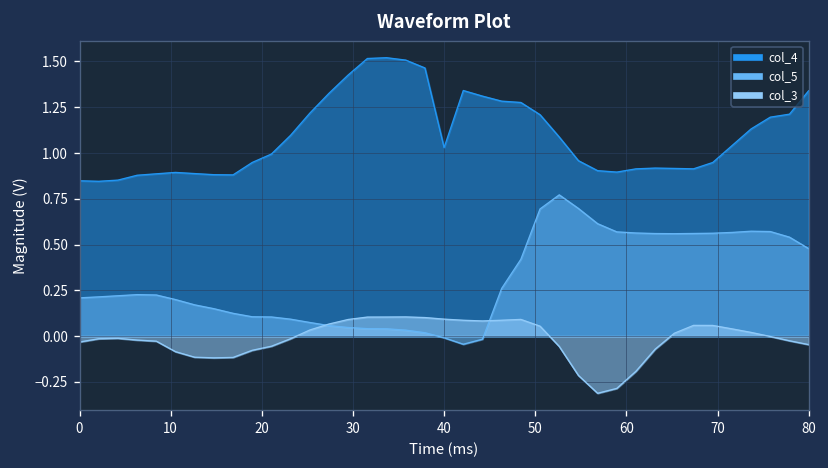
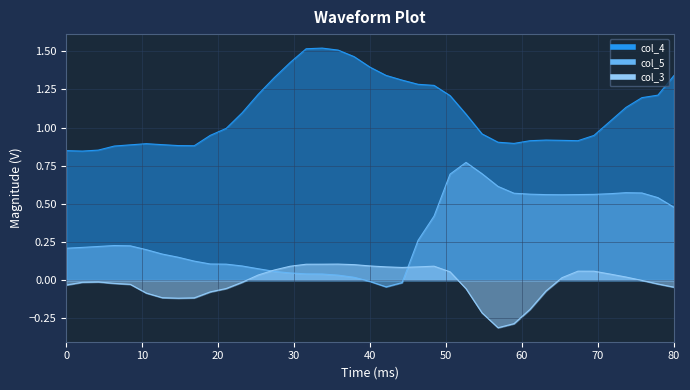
col_4, 40: 1.03 -> 1.40
